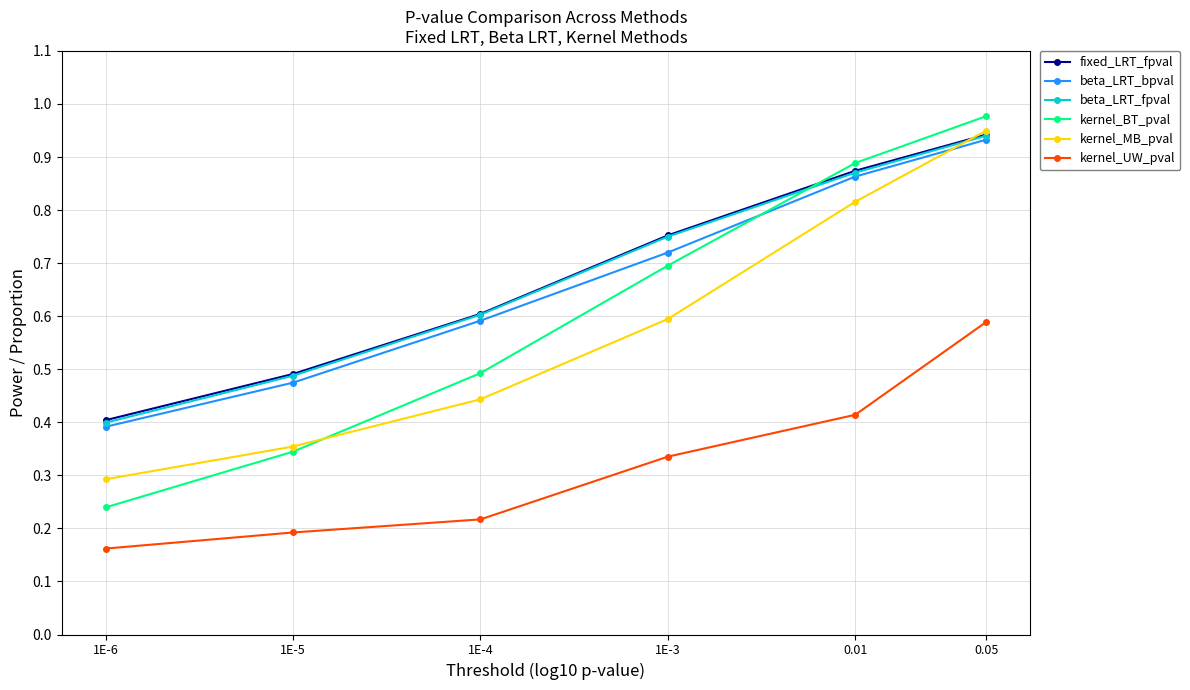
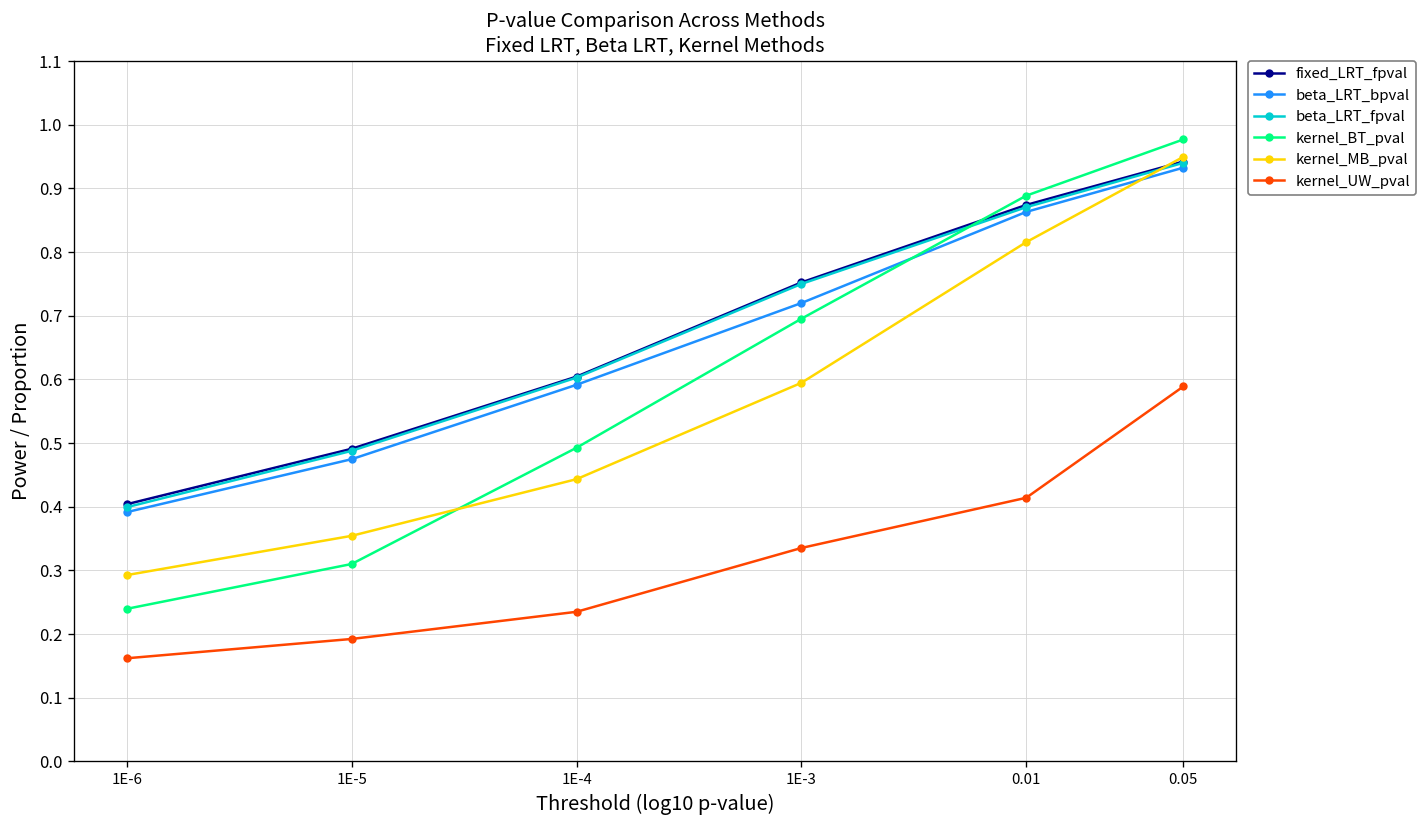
kernel_BT_pval, 1E-5: 0.34 -> 0.31
kernel_UW_pval, 1E-4: 0.22 -> 0.24
